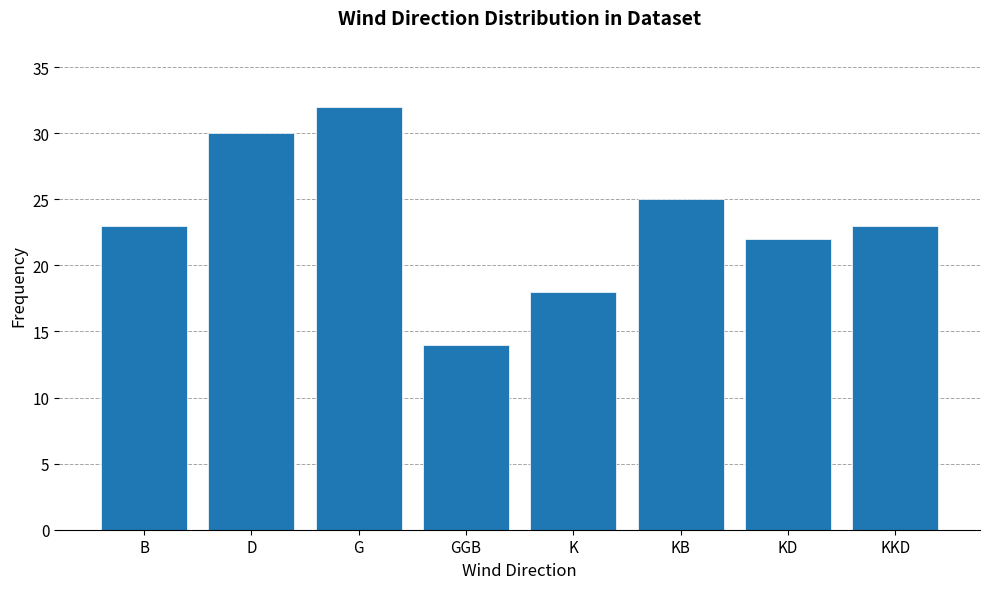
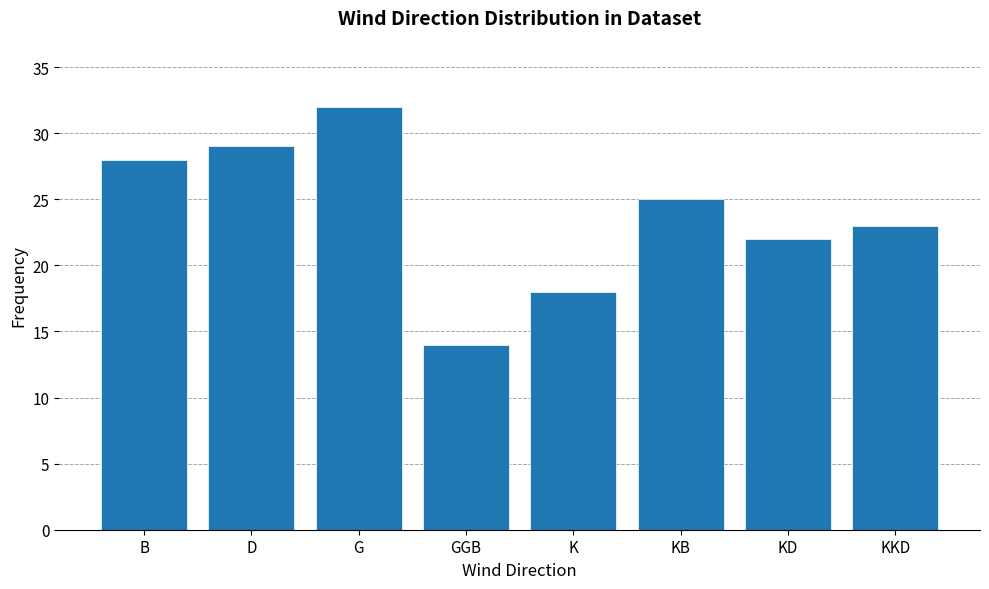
B: 23 -> 28
D: 30 -> 29
